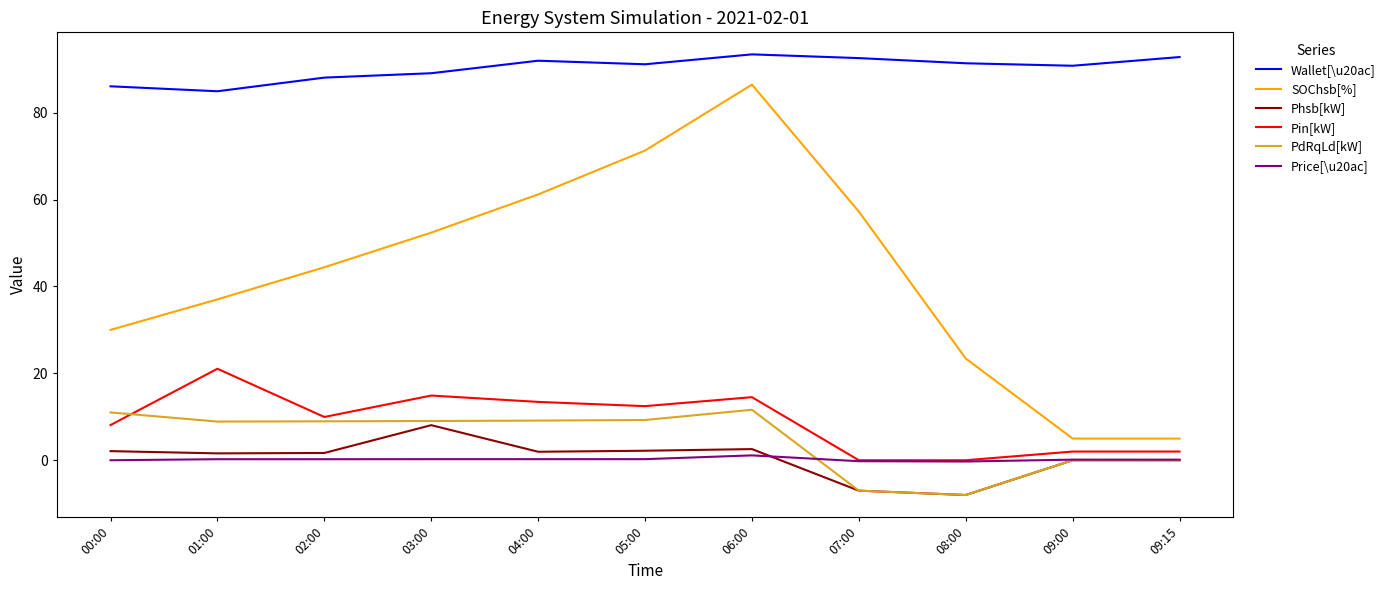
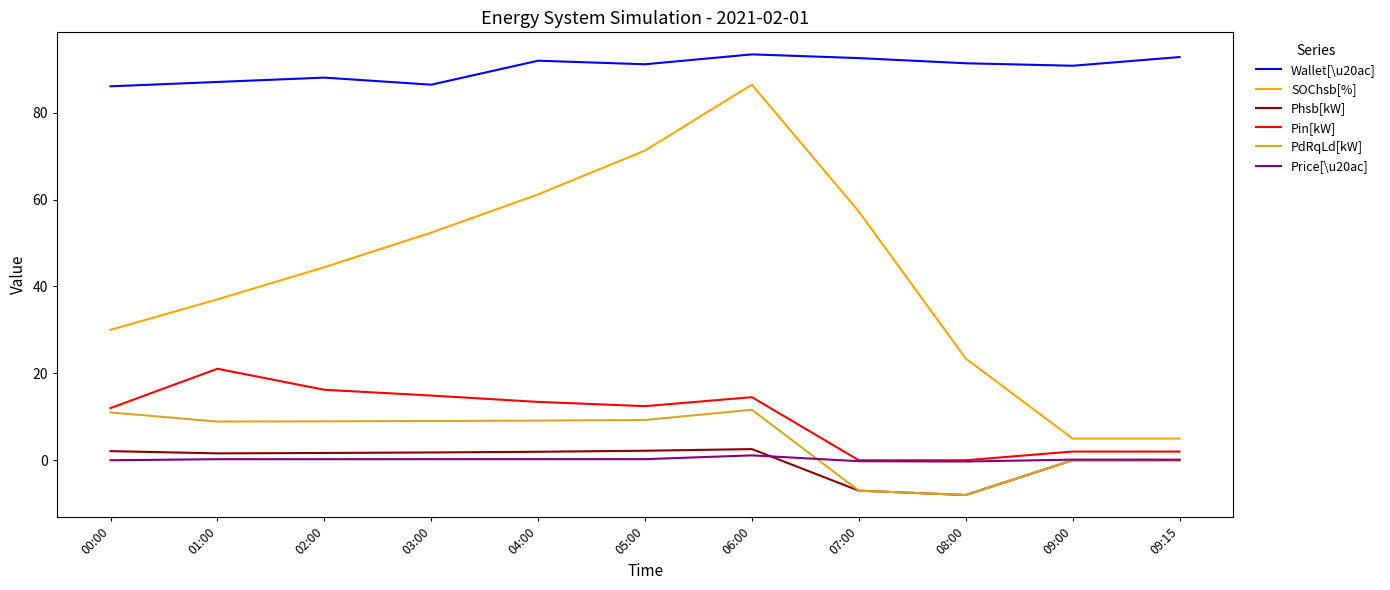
Pin[kW], 00:00: 8 -> 12
Wallet[\u20ac], 01:00: 85 -> 87
Pin[kW], 02:00: 10 -> 16
Wallet[\u20ac], 03:00: 89 -> 86
Phsb[kW], 03:00: 8 -> 2
